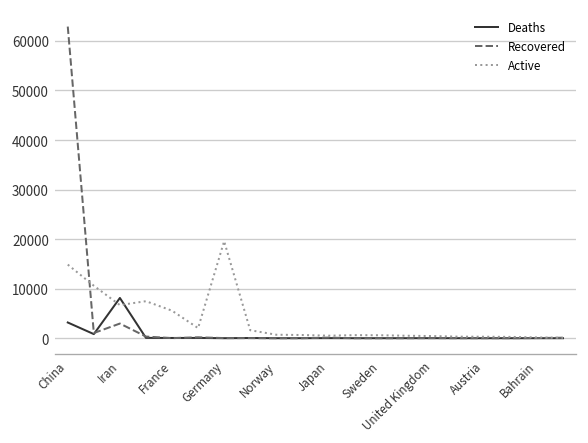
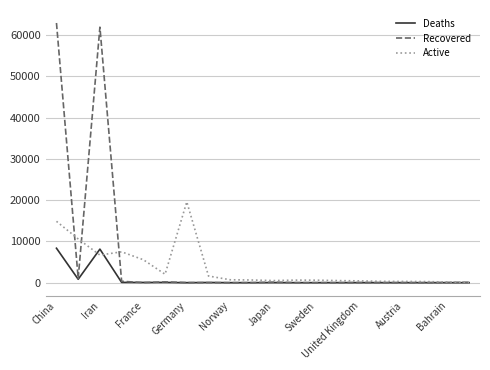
Deaths, China: 3000 -> 8000
Recovered, Iran: 3000 -> 62000
